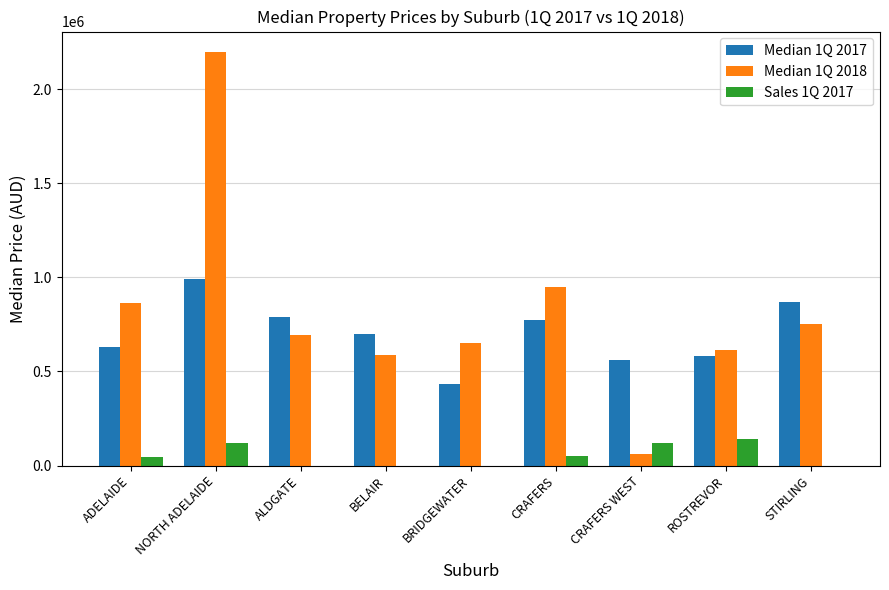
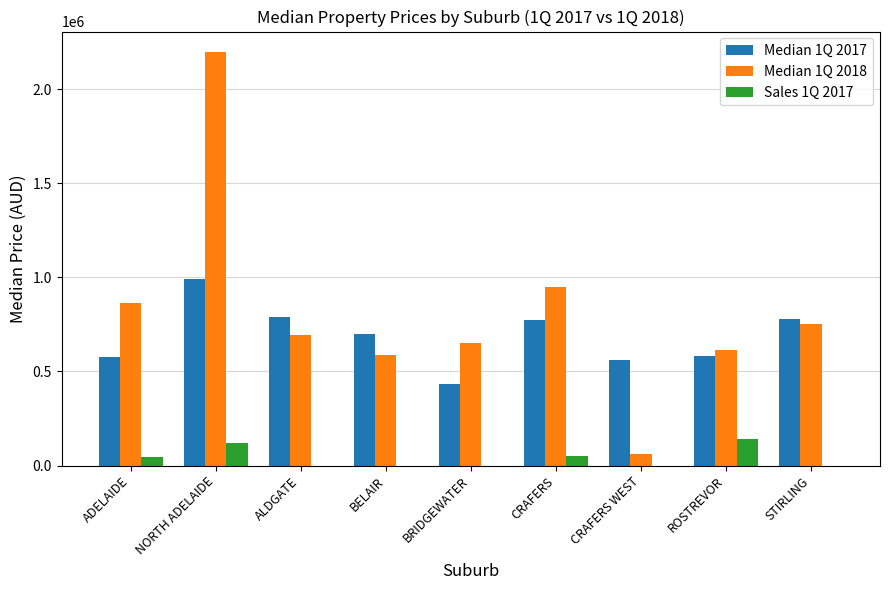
Median 1Q 2017, ADELAIDE: 630000 -> 570000
Sales 1Q 2017, CRAFERS WEST: 120000 -> 0
Median 1Q 2017, STIRLING: 870000 -> 780000
